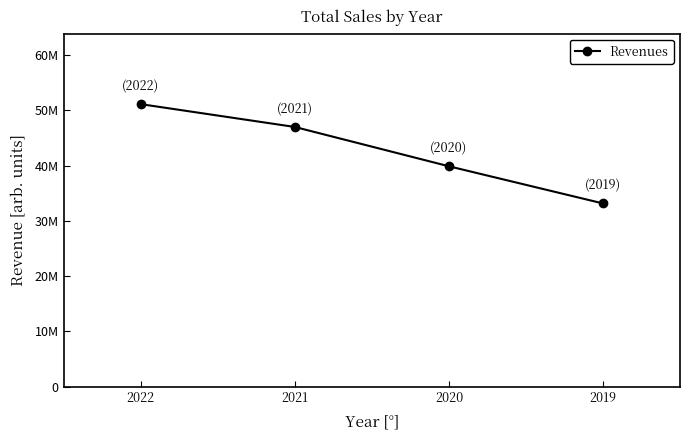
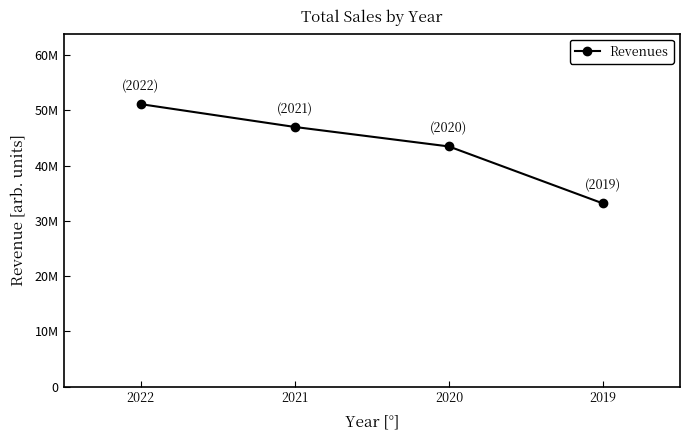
2020: 40000000 -> 43000000
